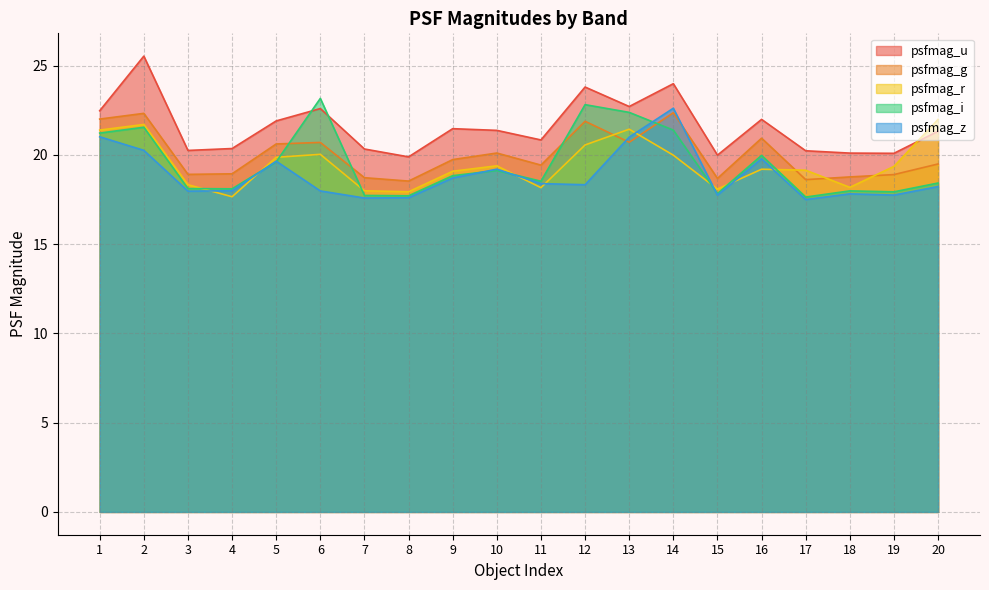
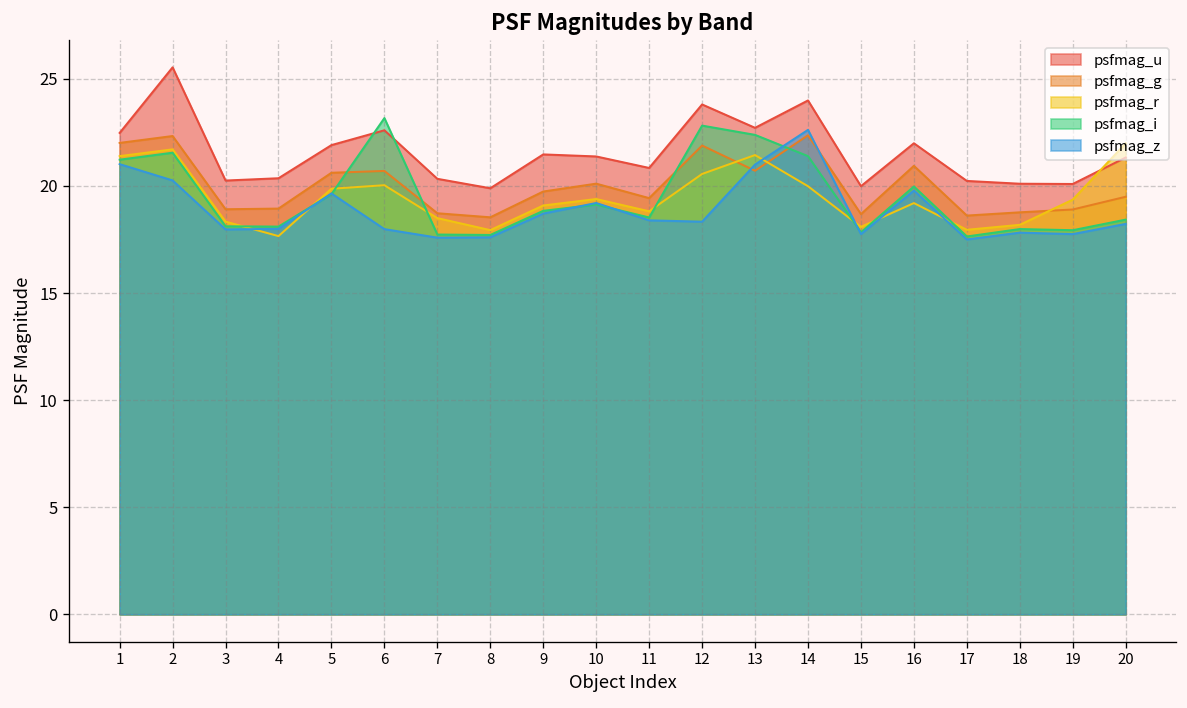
psfmag_r, 7: 18.0 -> 18.5
psfmag_r, 11: 18.2 -> 18.8
psfmag_r, 17: 19.1 -> 18.0
